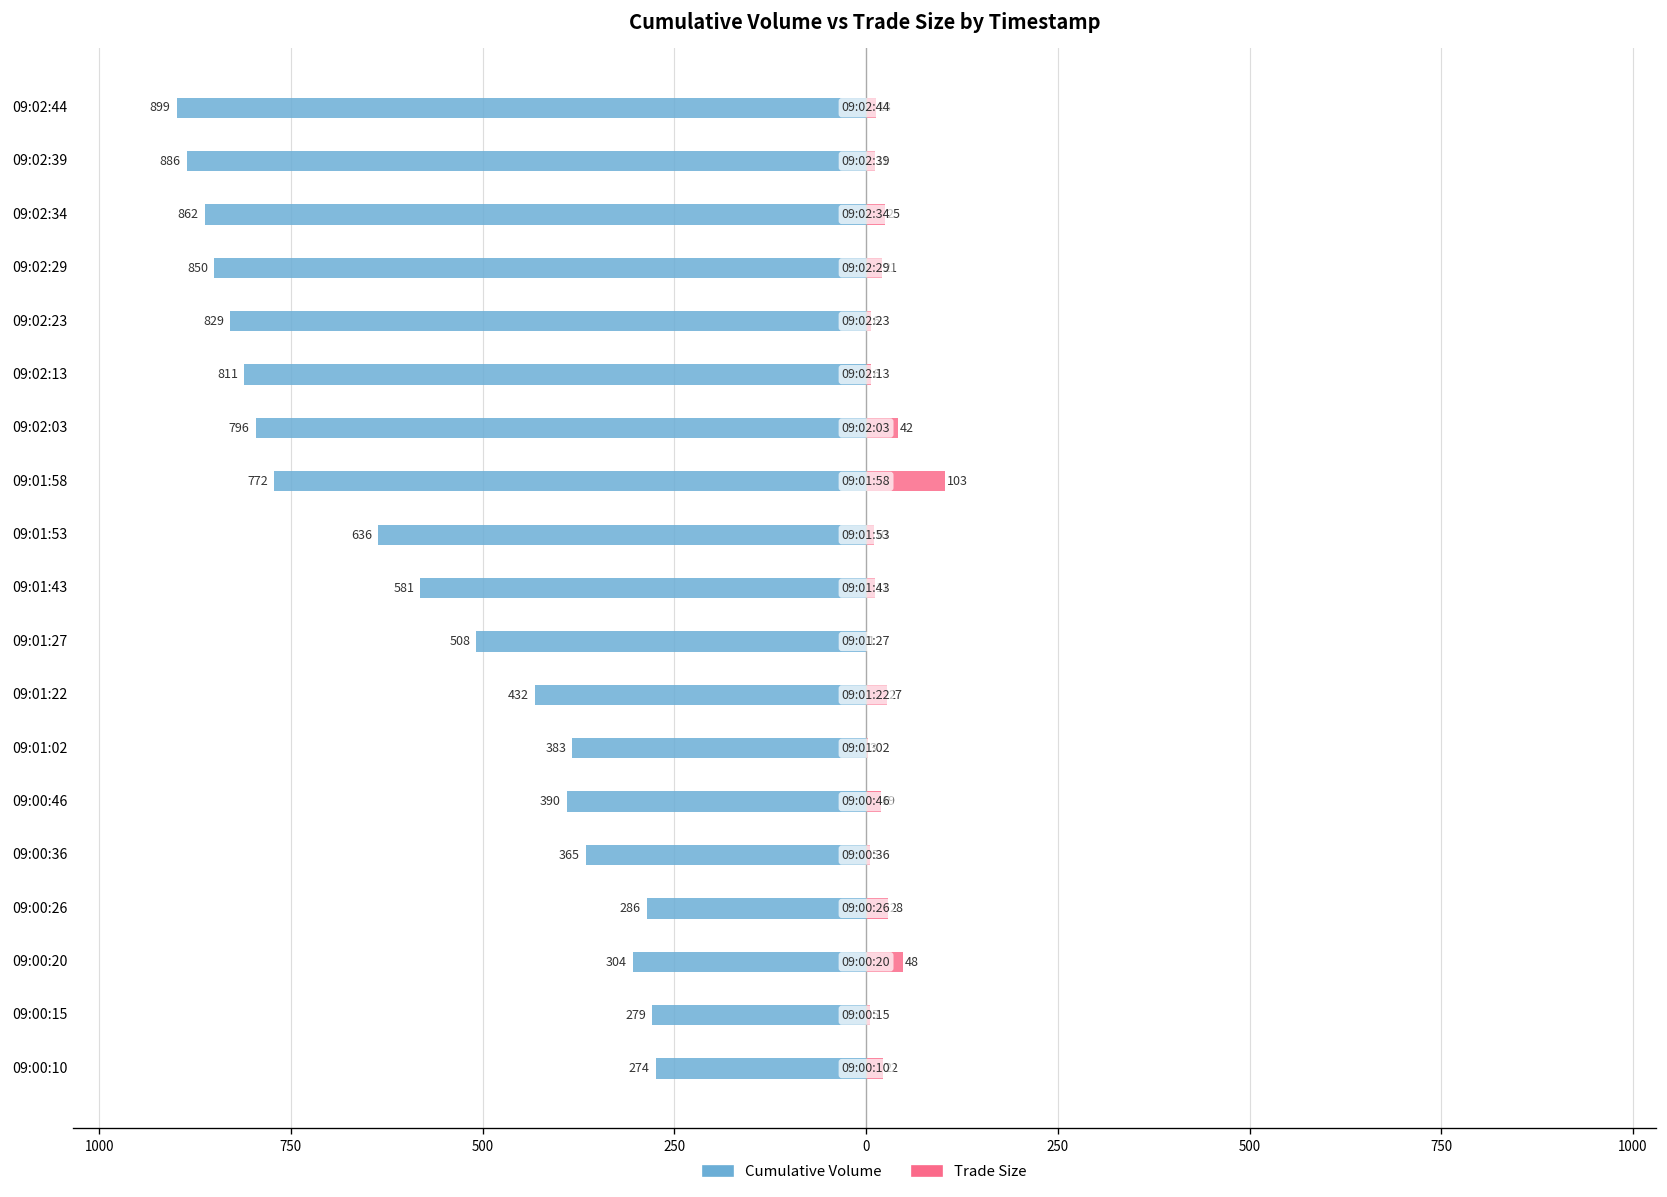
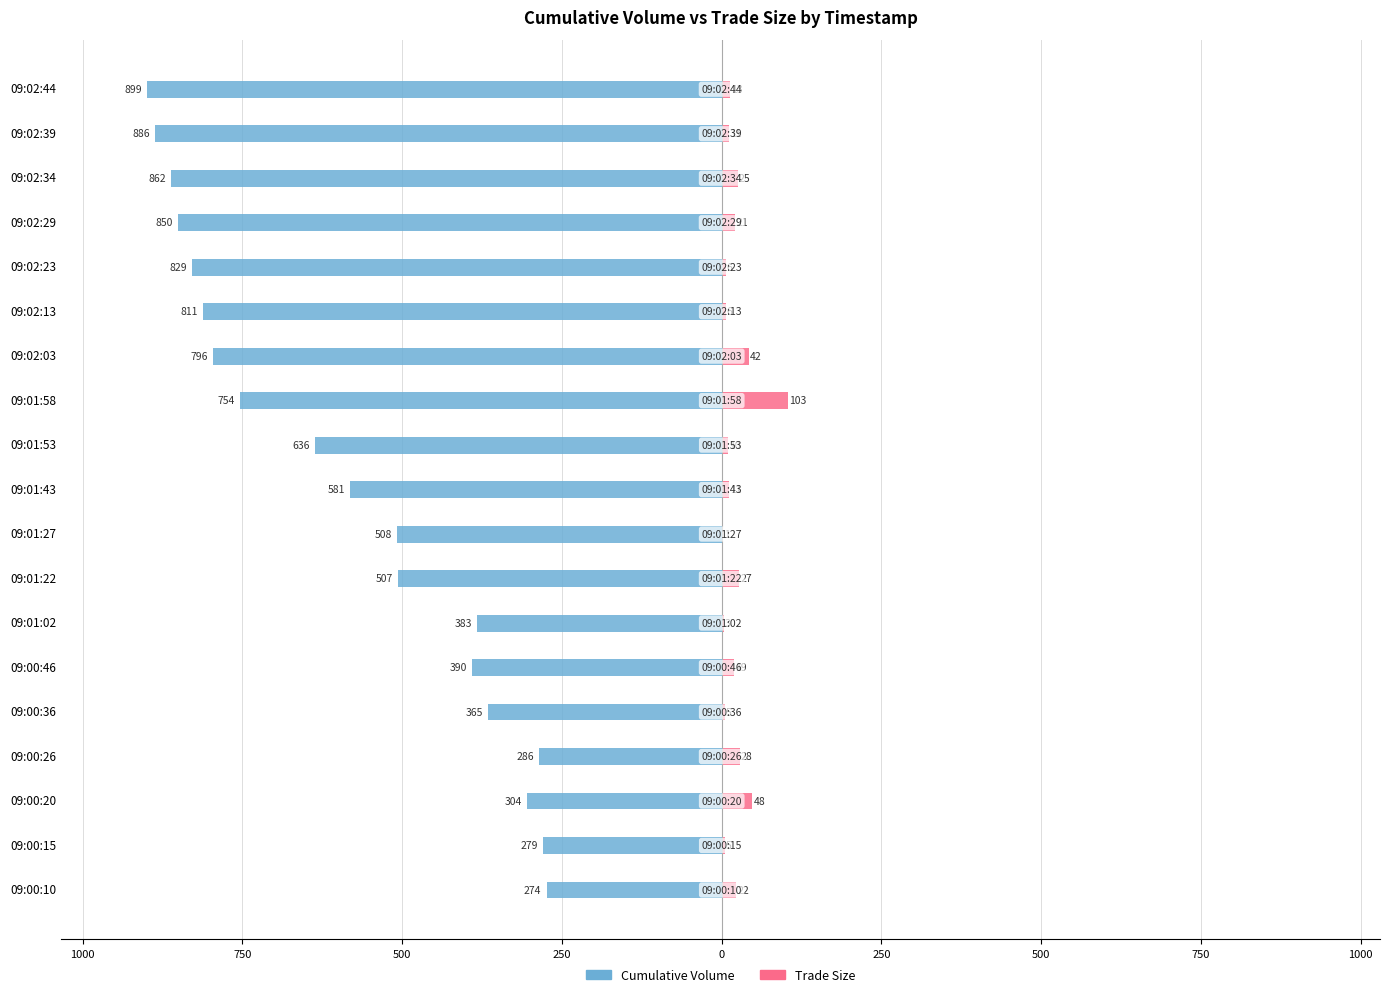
Cumulative Volume, 09:01:58: 772 -> 754
Cumulative Volume, 09:01:22: 432 -> 507
